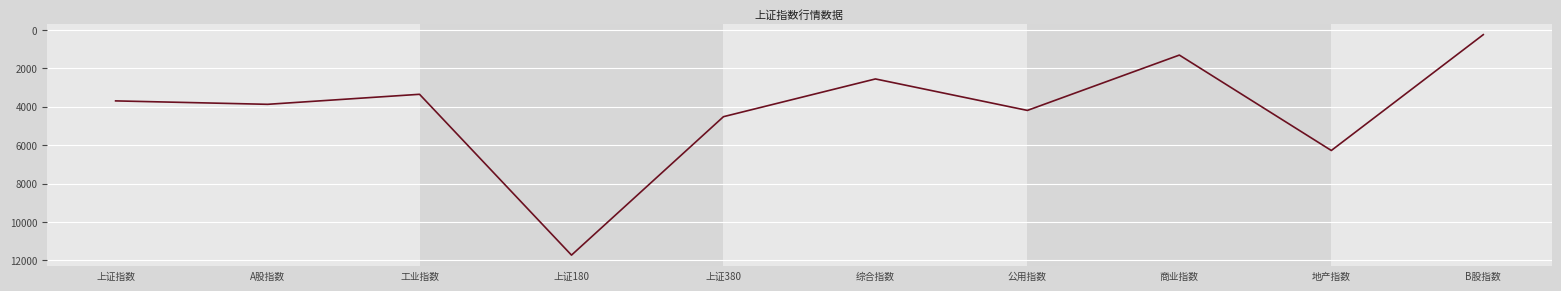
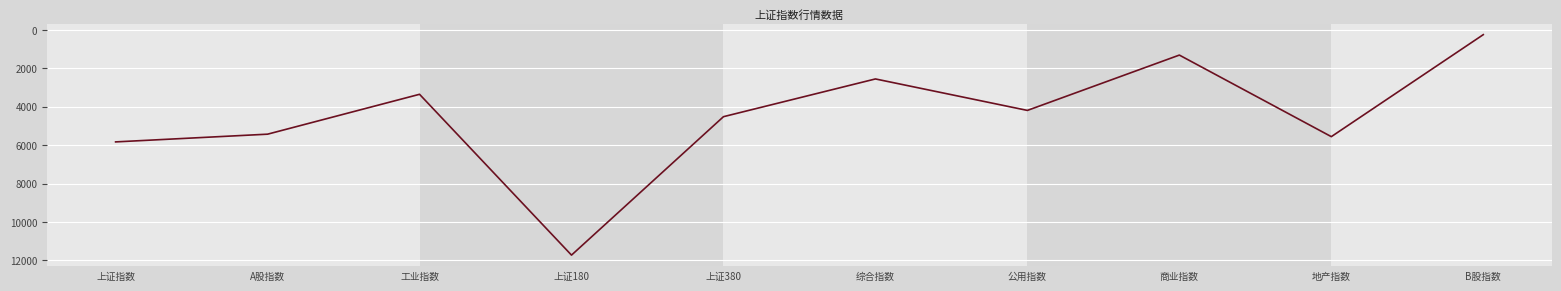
上证指数: 3700 -> 5800
A股指数: 3900 -> 5400
地产指数: 6300 -> 5600
